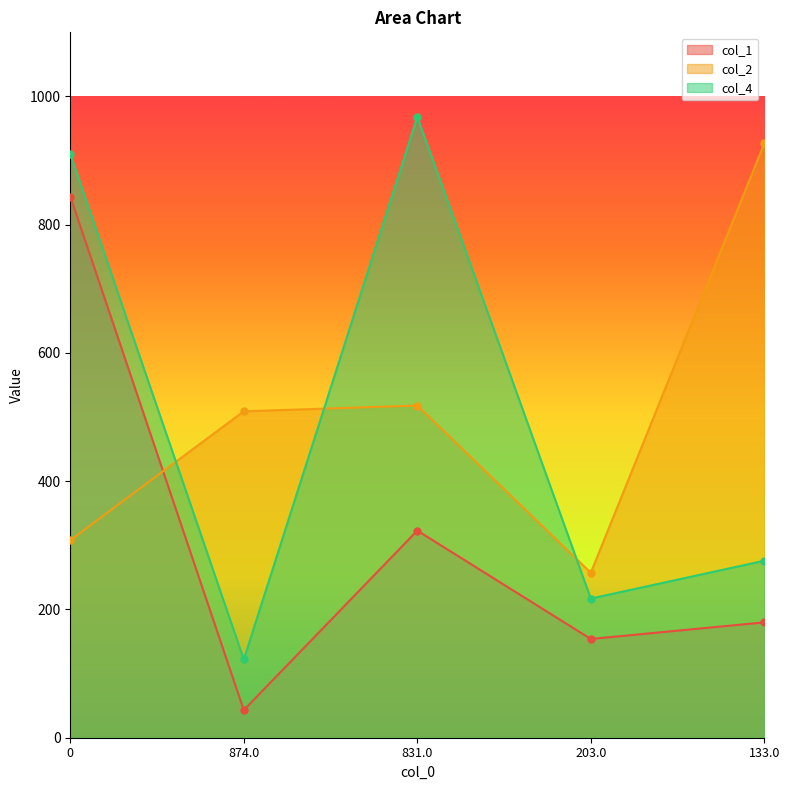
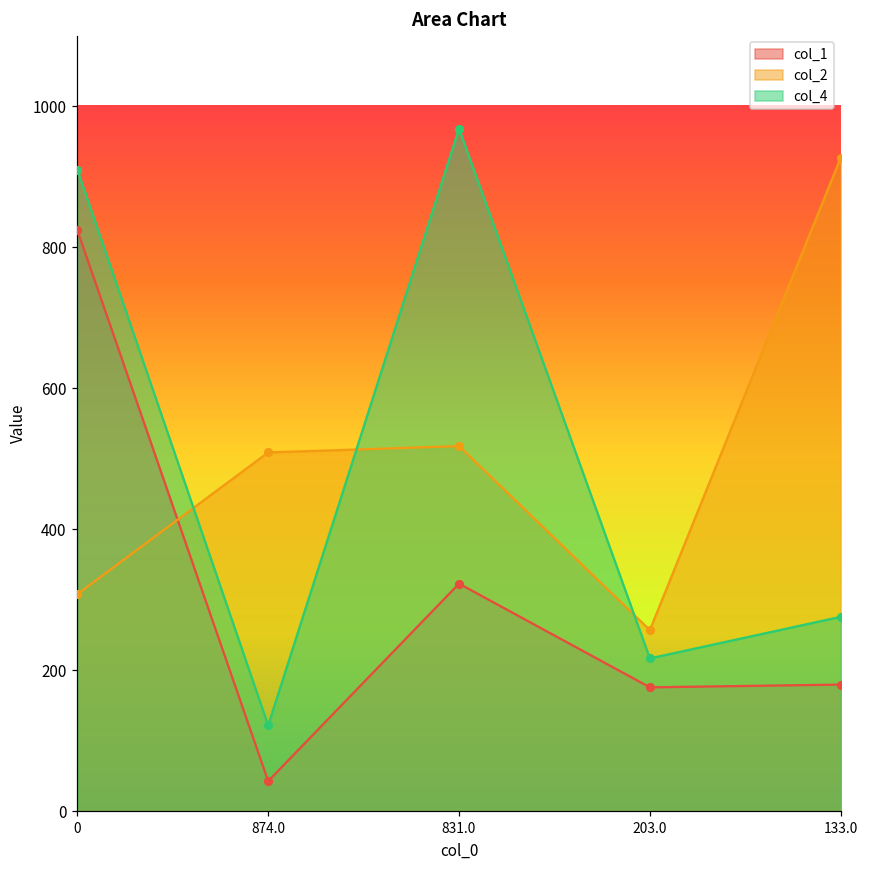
col_1, 0: 840 -> 820
col_1, 203.0: 150 -> 180
